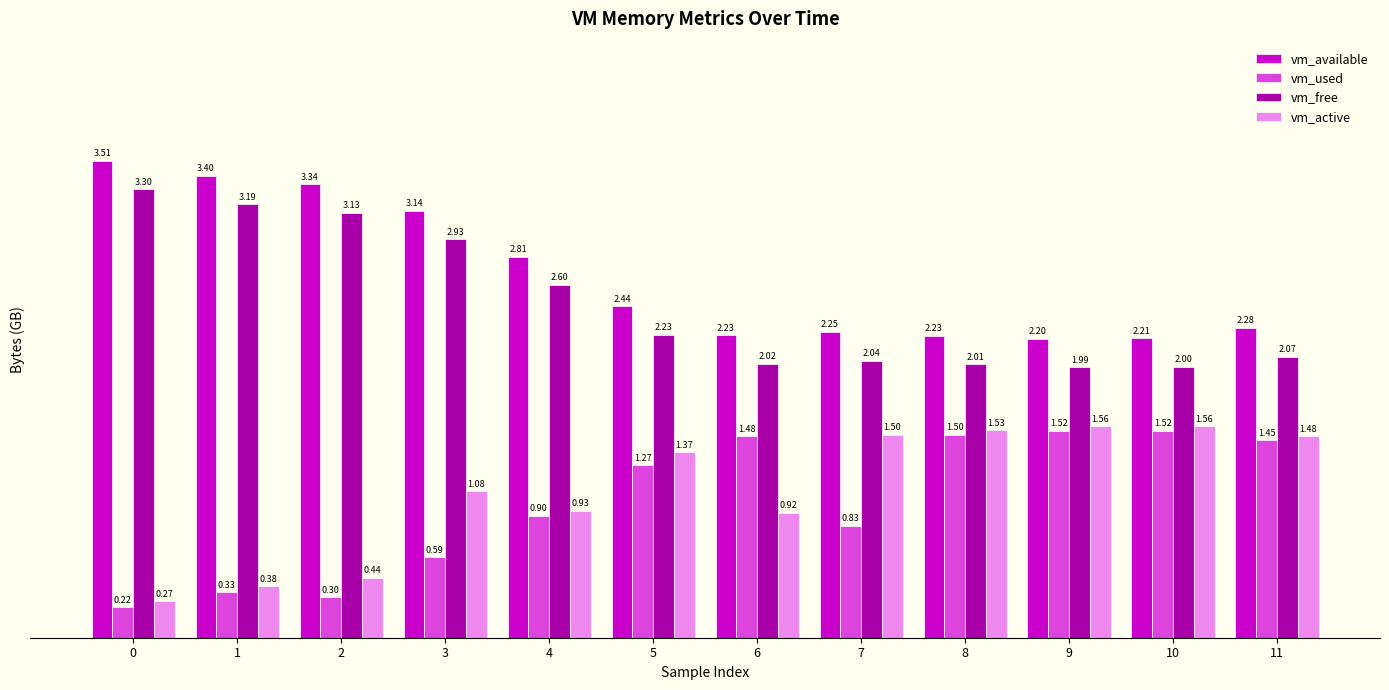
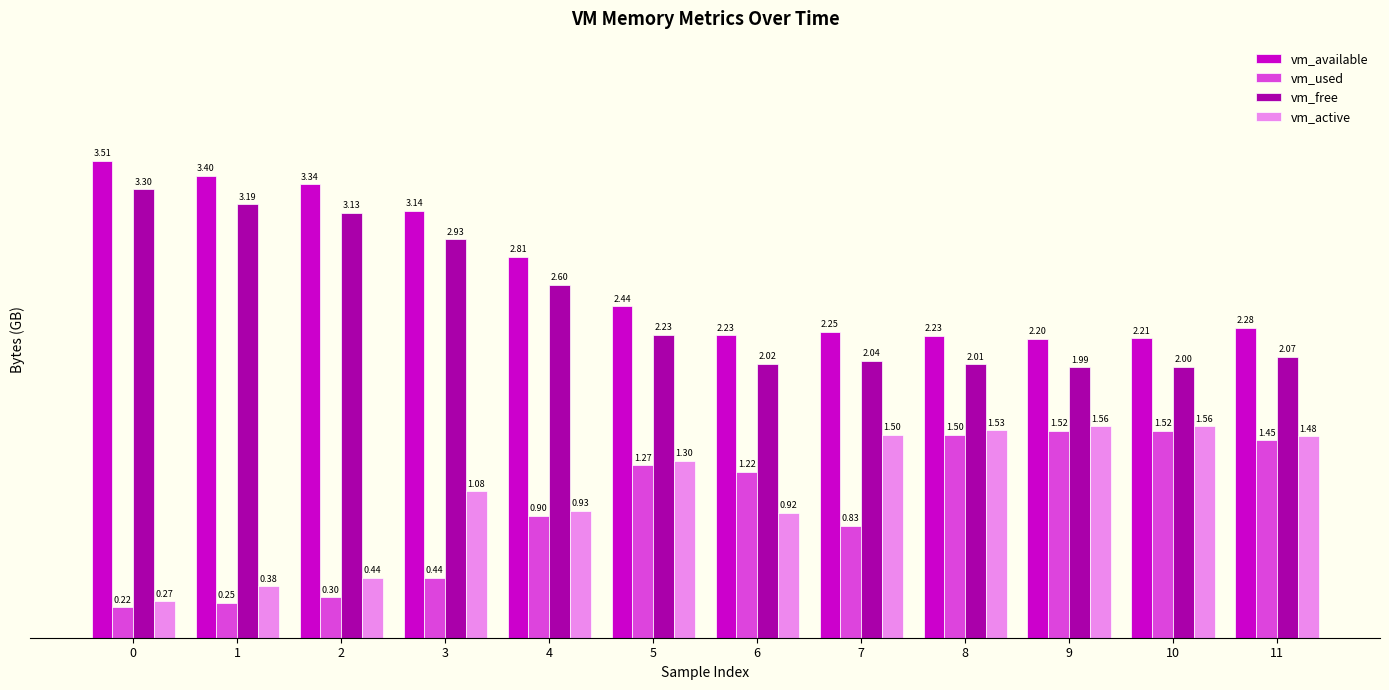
vm_used, 1: 0.33 -> 0.25
vm_used, 3: 0.59 -> 0.44
vm_active, 5: 1.37 -> 1.30
vm_used, 6: 1.48 -> 1.22
